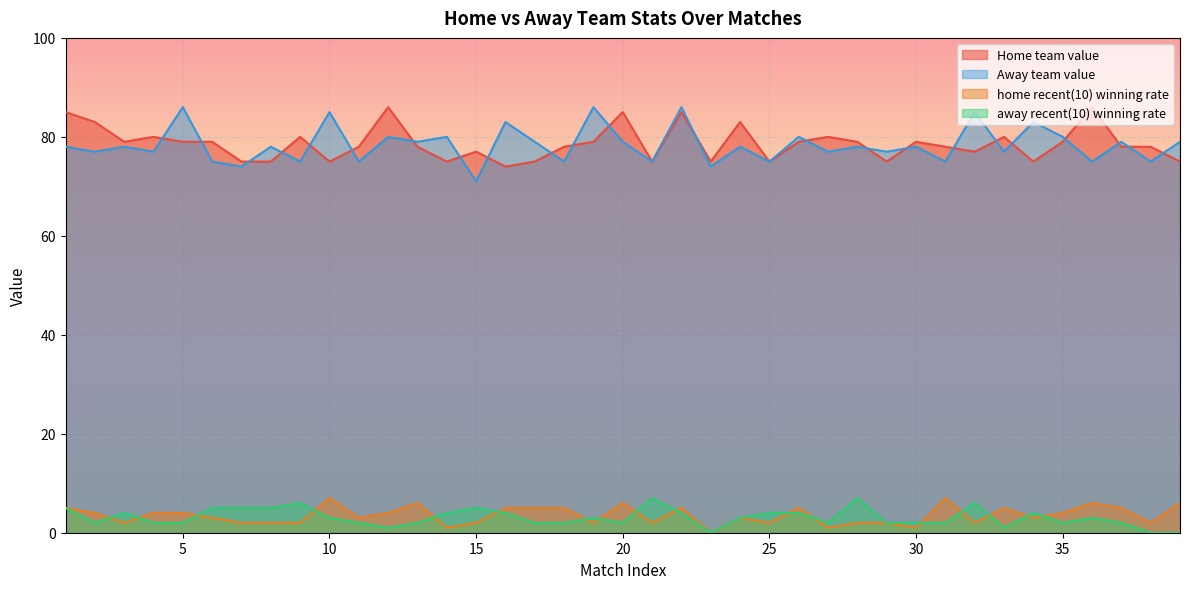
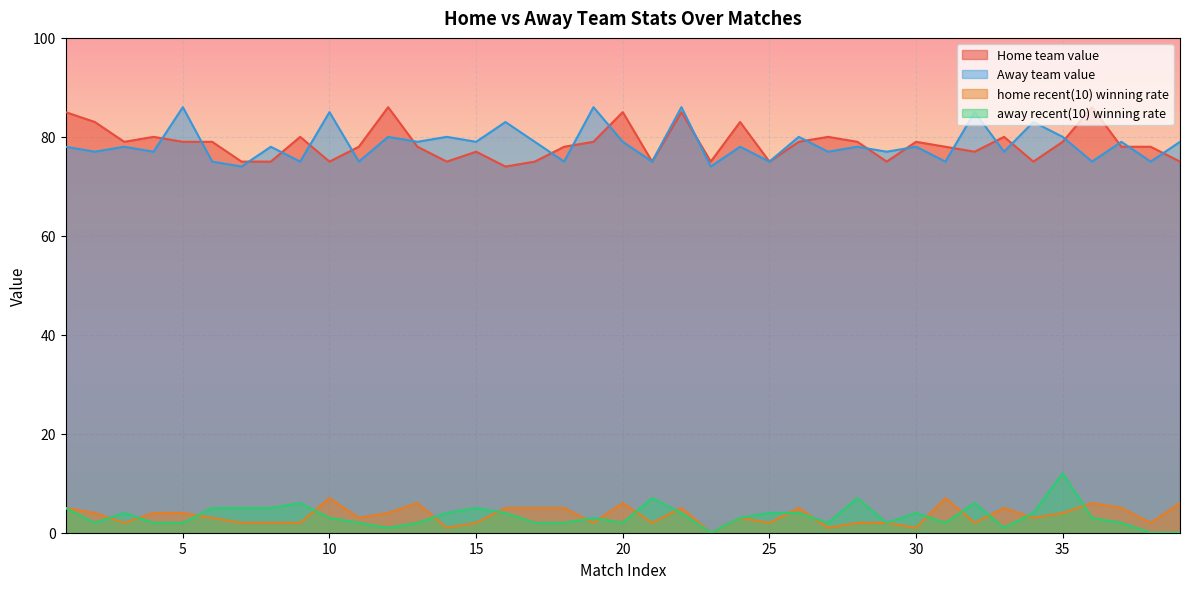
Away team value, 15: 71 -> 79
away recent(10) winning rate, 30: 2 -> 4
away recent(10) winning rate, 35: 2 -> 12
